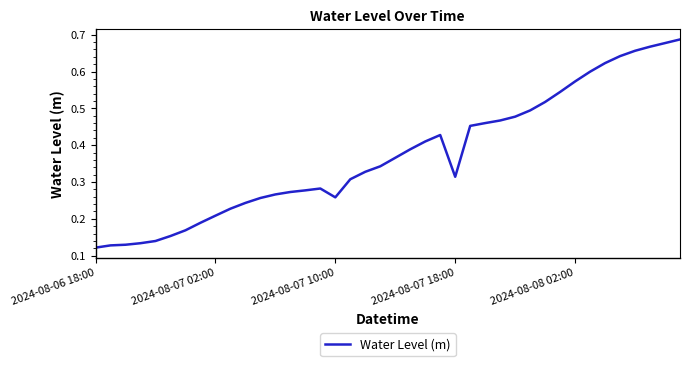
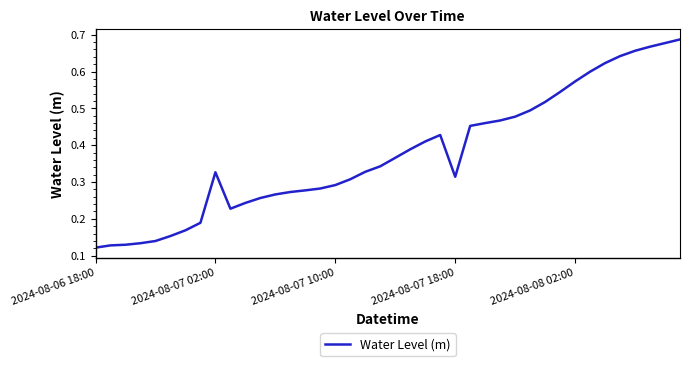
2024-08-07 02:00: 0.21 -> 0.33
2024-08-07 10:00: 0.26 -> 0.29
